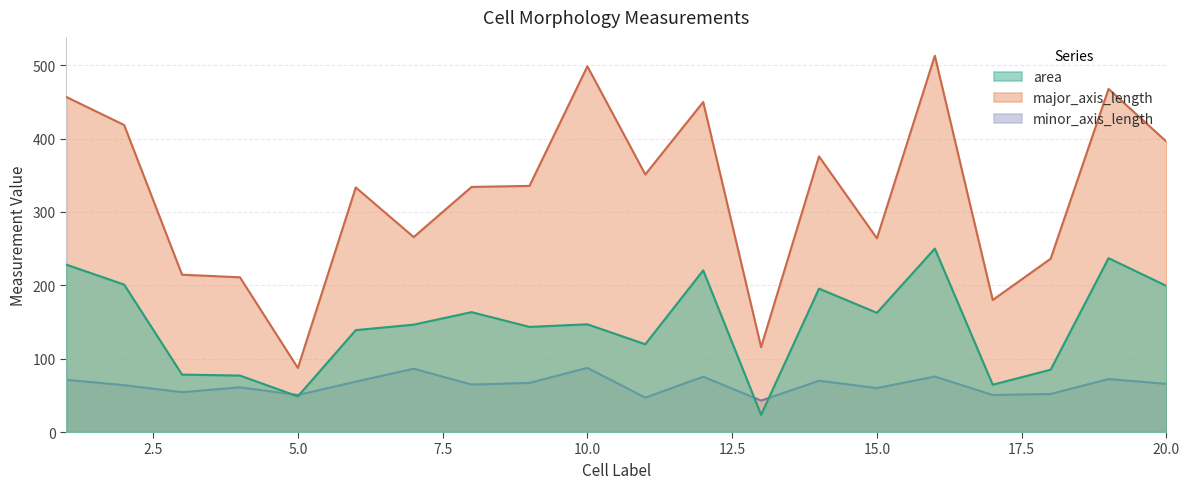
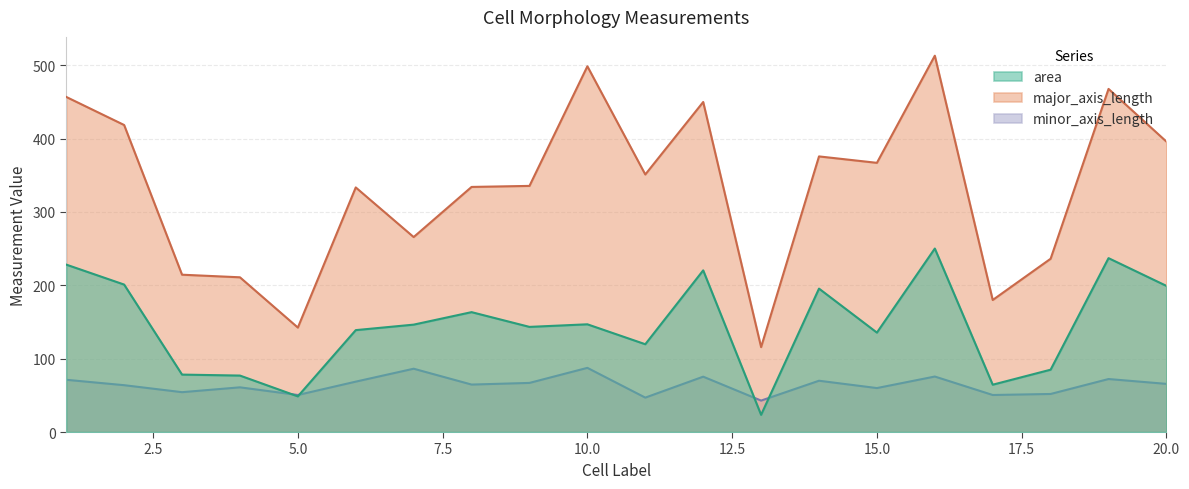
major_axis_length, 5.0: 90 -> 140
area, 15.0: 160 -> 140
major_axis_length, 15.0: 260 -> 370
